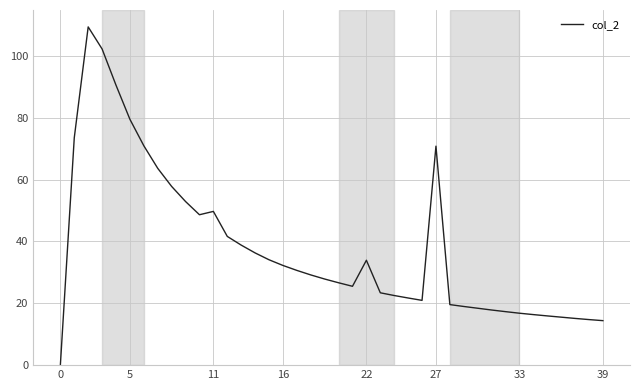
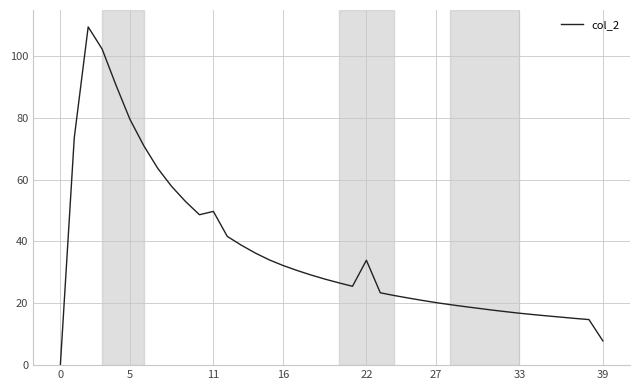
27: 71 -> 20
39: 14 -> 8
